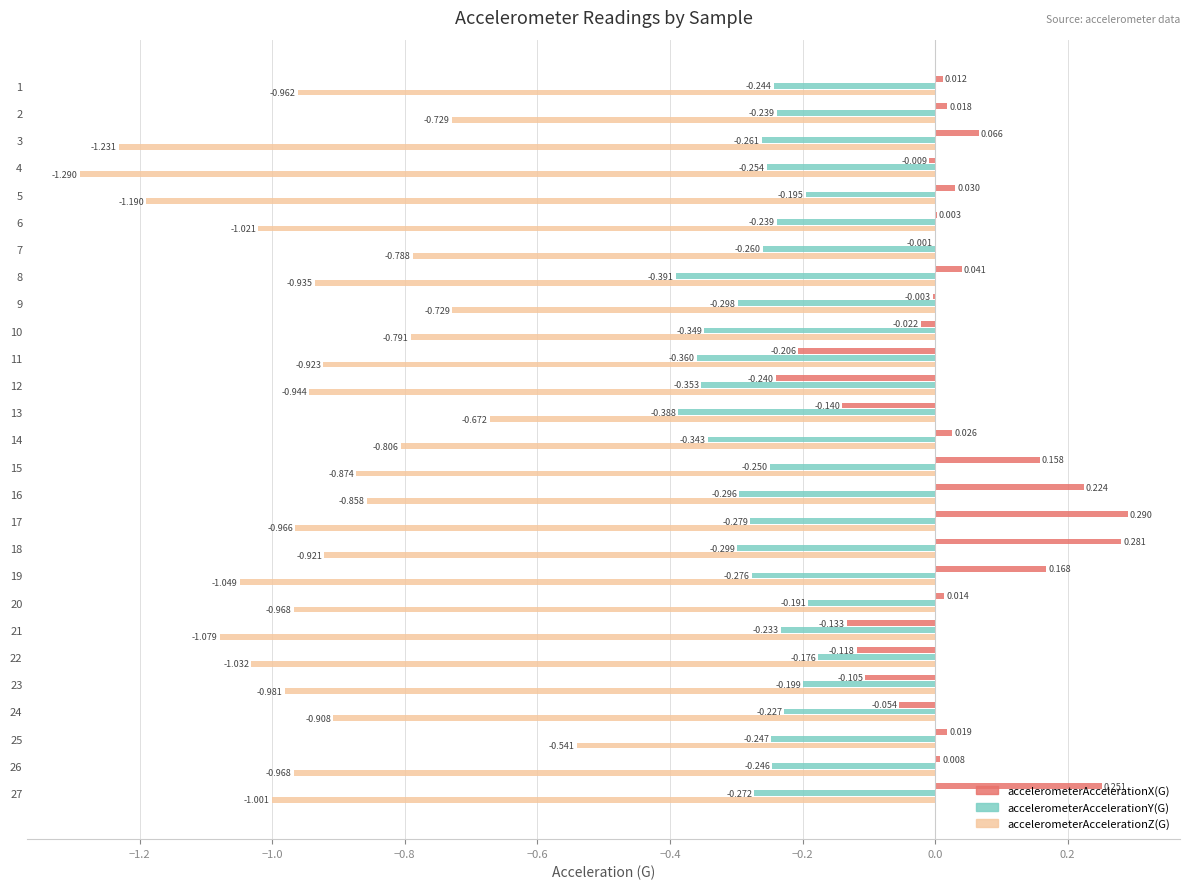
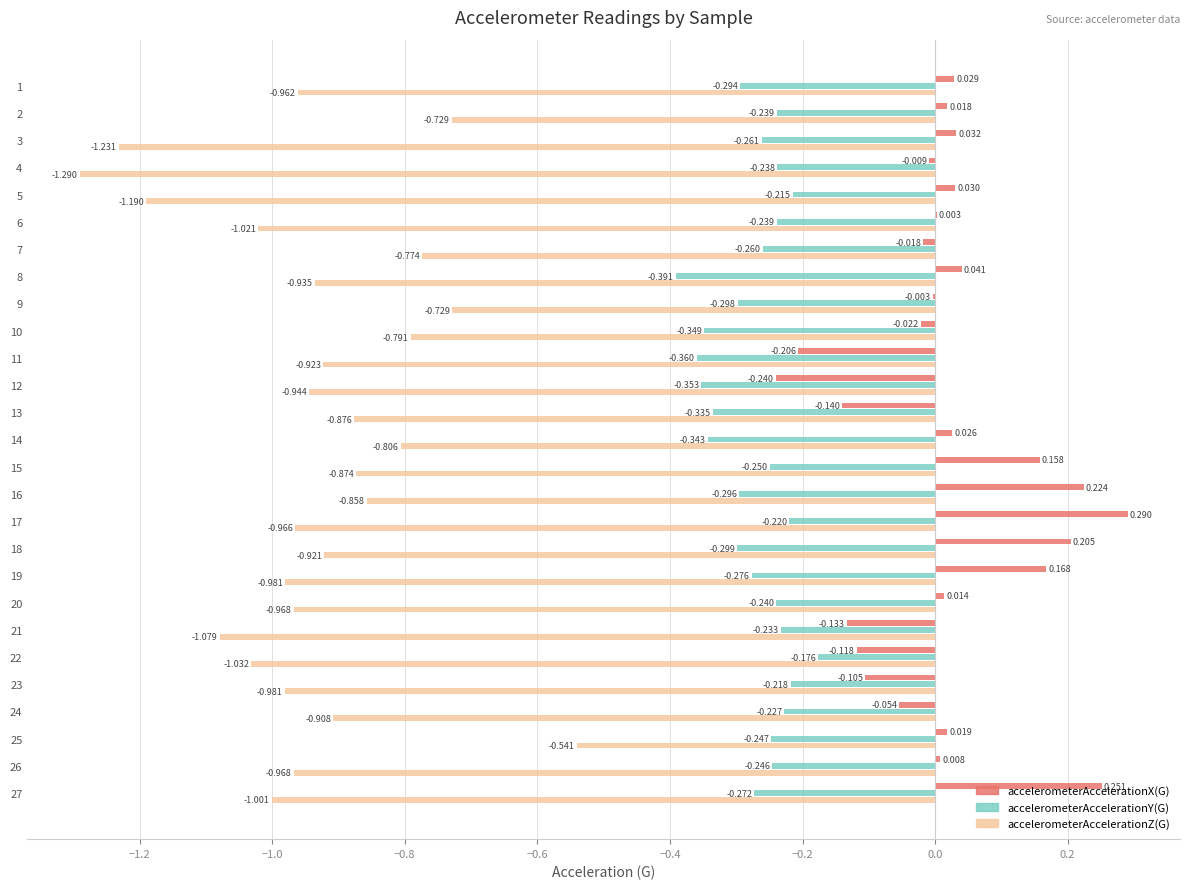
accelerometerAccelerationX(G), 1: 0.012 -> 0.029
accelerometerAccelerationY(G), 1: -0.244 -> -0.294
accelerometerAccelerationX(G), 3: 0.066 -> 0.032
accelerometerAccelerationY(G), 4: -0.254 -> -0.238
accelerometerAccelerationY(G), 5: -0.195 -> -0.215
accelerometerAccelerationX(G), 7: -0.001 -> -0.018
accelerometerAccelerationZ(G), 7: -0.788 -> -0.774
accelerometerAccelerationY(G), 13: -0.388 -> -0.335
accelerometerAccelerationZ(G), 13: -0.672 -> -0.876
accelerometerAccelerationY(G), 17: -0.279 -> -0.220
accelerometerAccelerationX(G), 18: 0.281 -> 0.205
accelerometerAccelerationZ(G), 19: -1.049 -> -0.981
accelerometerAccelerationY(G), 20: -0.191 -> -0.240
accelerometerAccelerationY(G), 23: -0.199 -> -0.218
